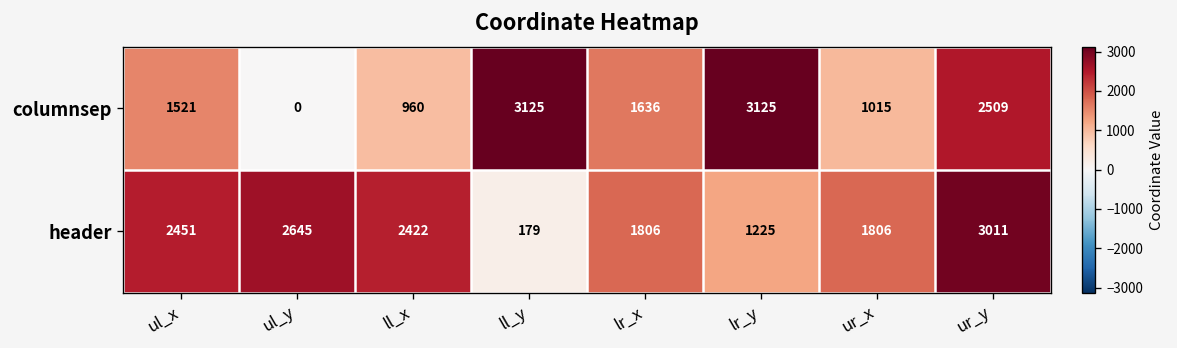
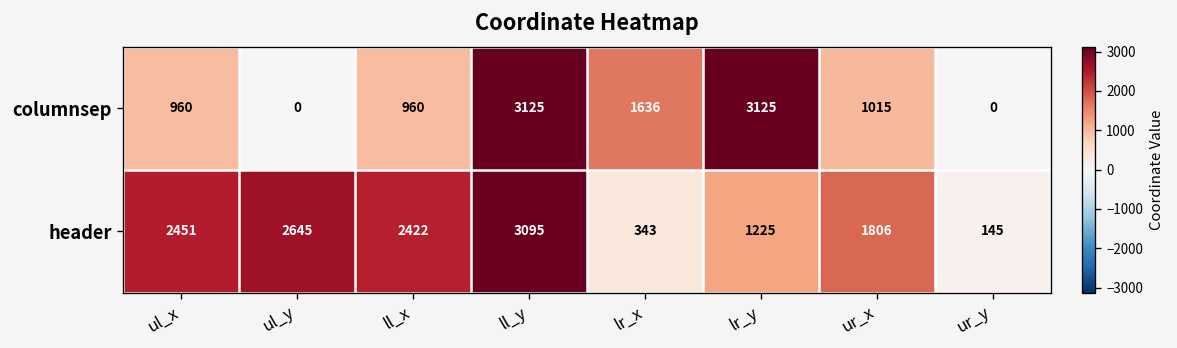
columnsep, ul_x: 1521 -> 960
columnsep, ur_y: 2509 -> 0
header, ll_y: 179 -> 3095
header, lr_x: 1806 -> 343
header, ur_y: 3011 -> 145
